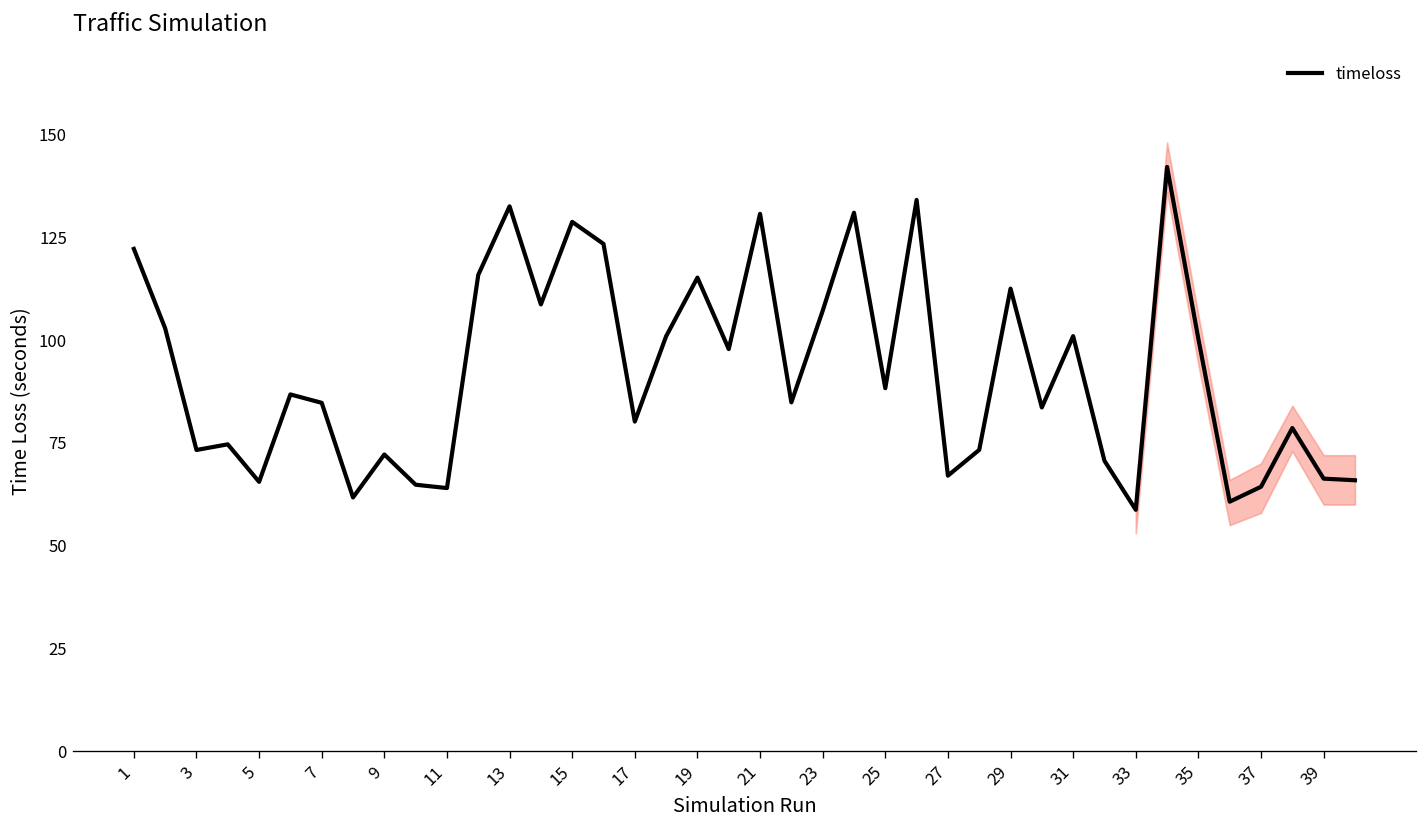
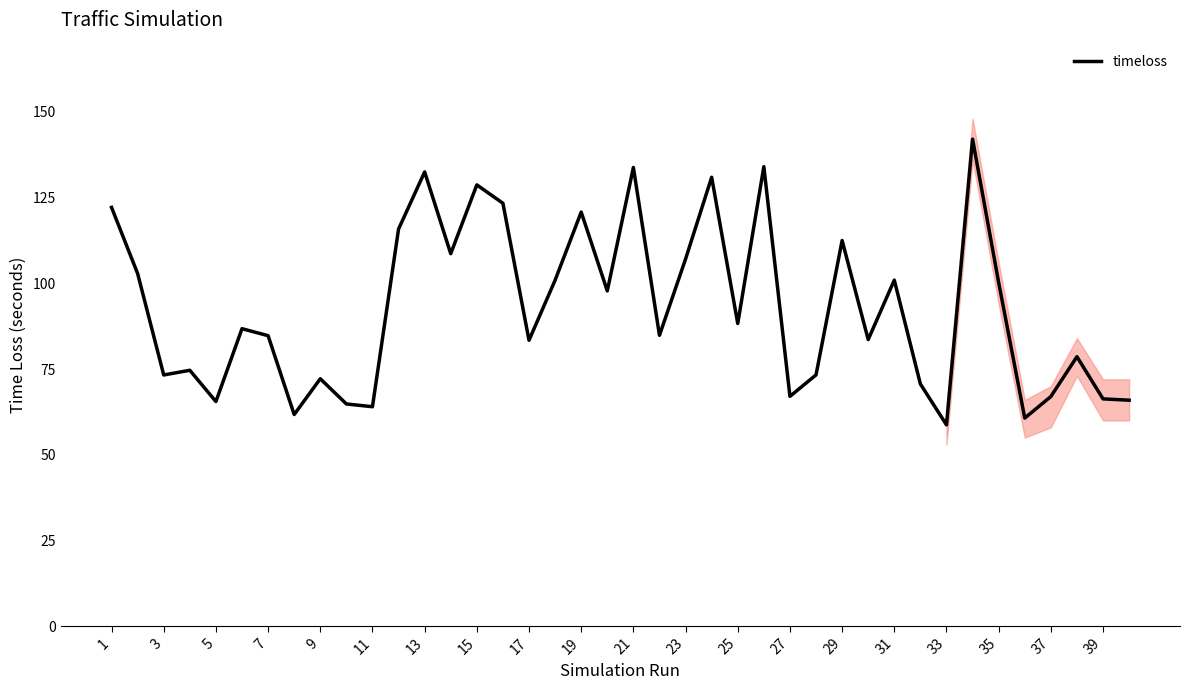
timeloss, 17: 80 -> 83
timeloss, 19: 115 -> 121
timeloss, 21: 131 -> 134
timeloss, 37: 64 -> 67
